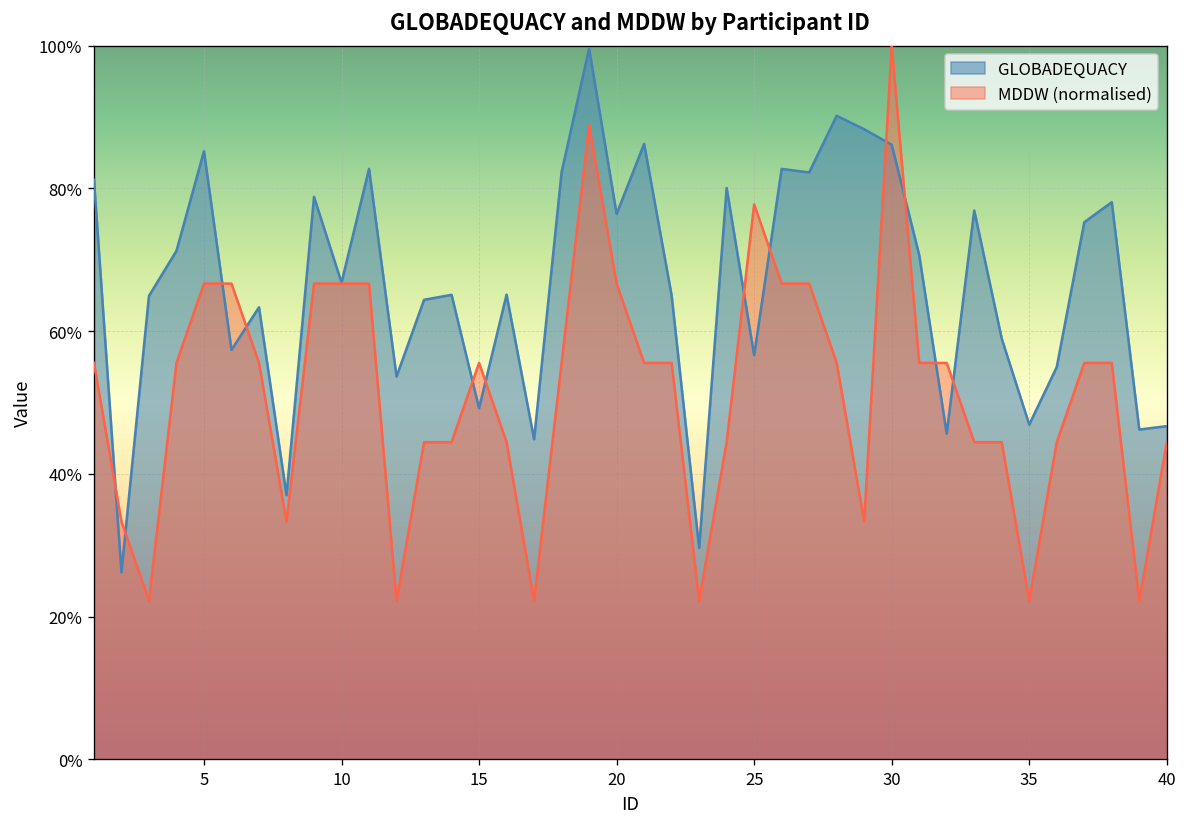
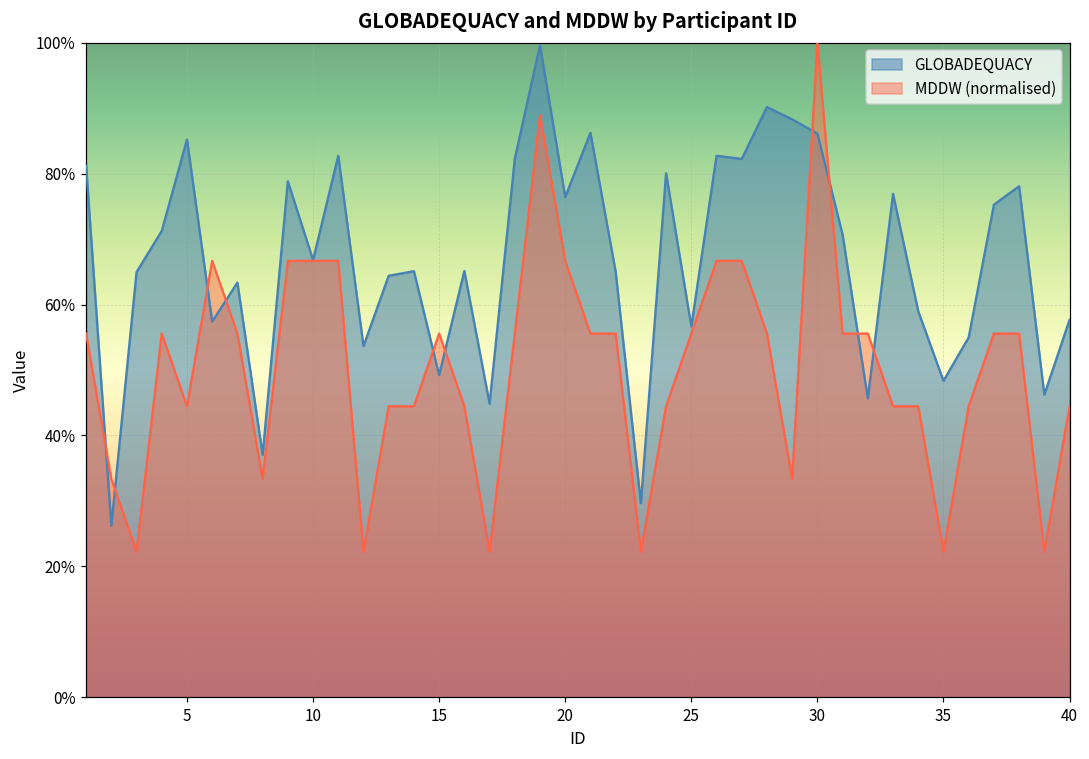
MDDW (normalised), 5: 67% -> 44%
MDDW (normalised), 25: 78% -> 56%
GLOBADEQUACY, 35: 47% -> 48%
GLOBADEQUACY, 40: 47% -> 58%
